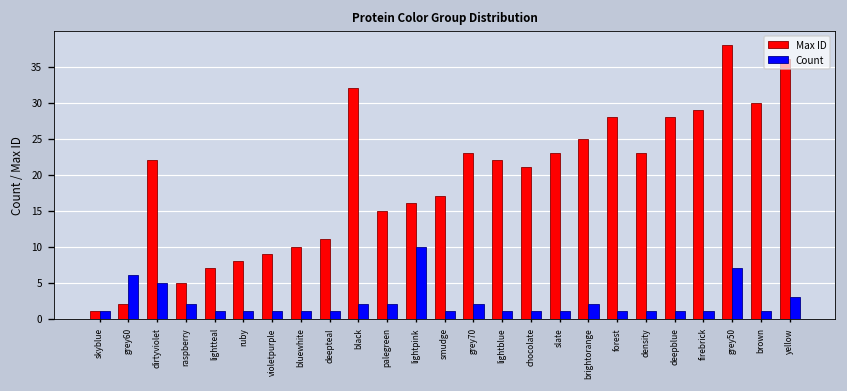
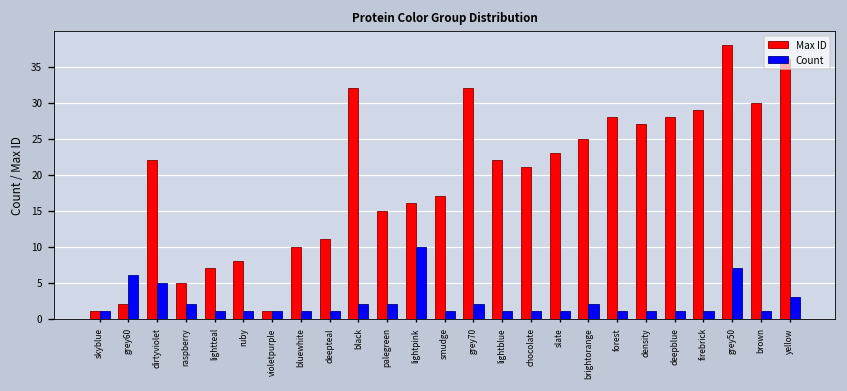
Max ID, violetpurple: 9 -> 1
Max ID, grey70: 23 -> 32
Max ID, density: 23 -> 27
